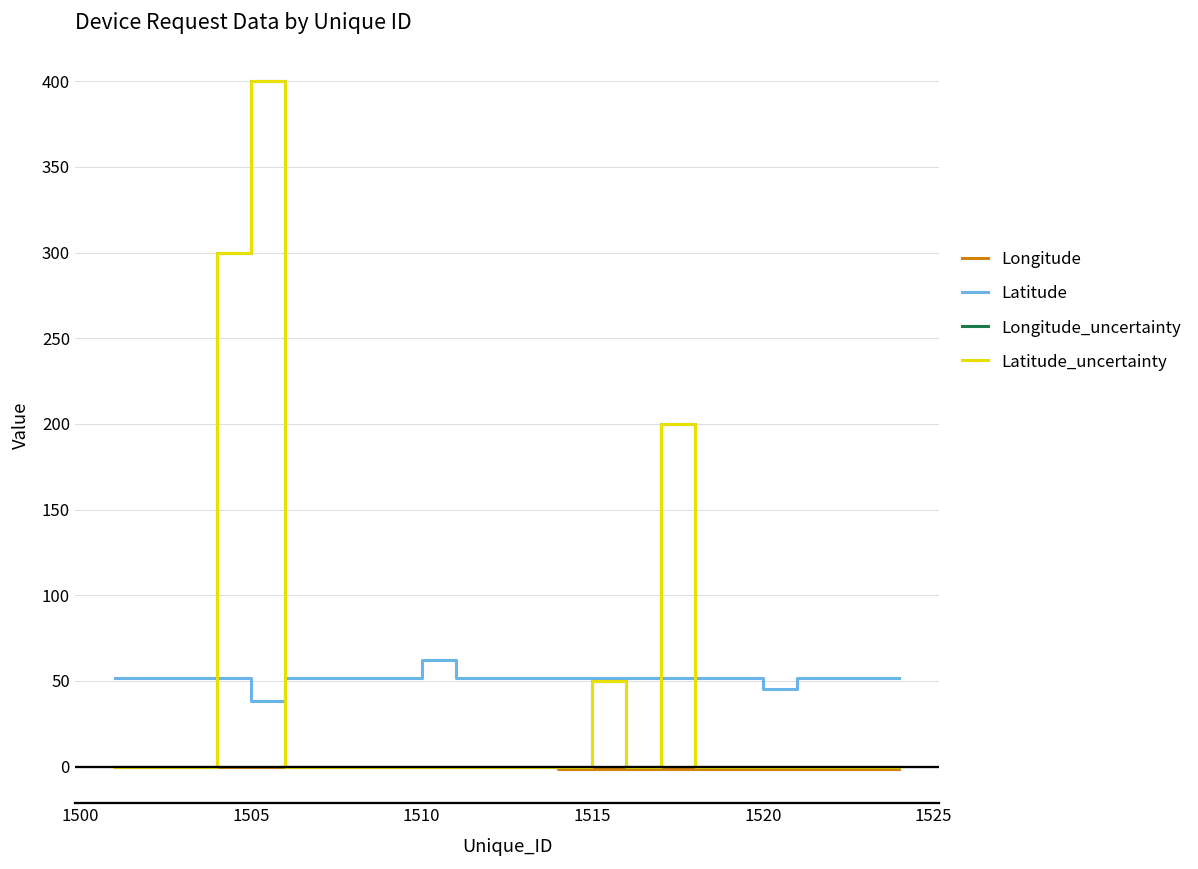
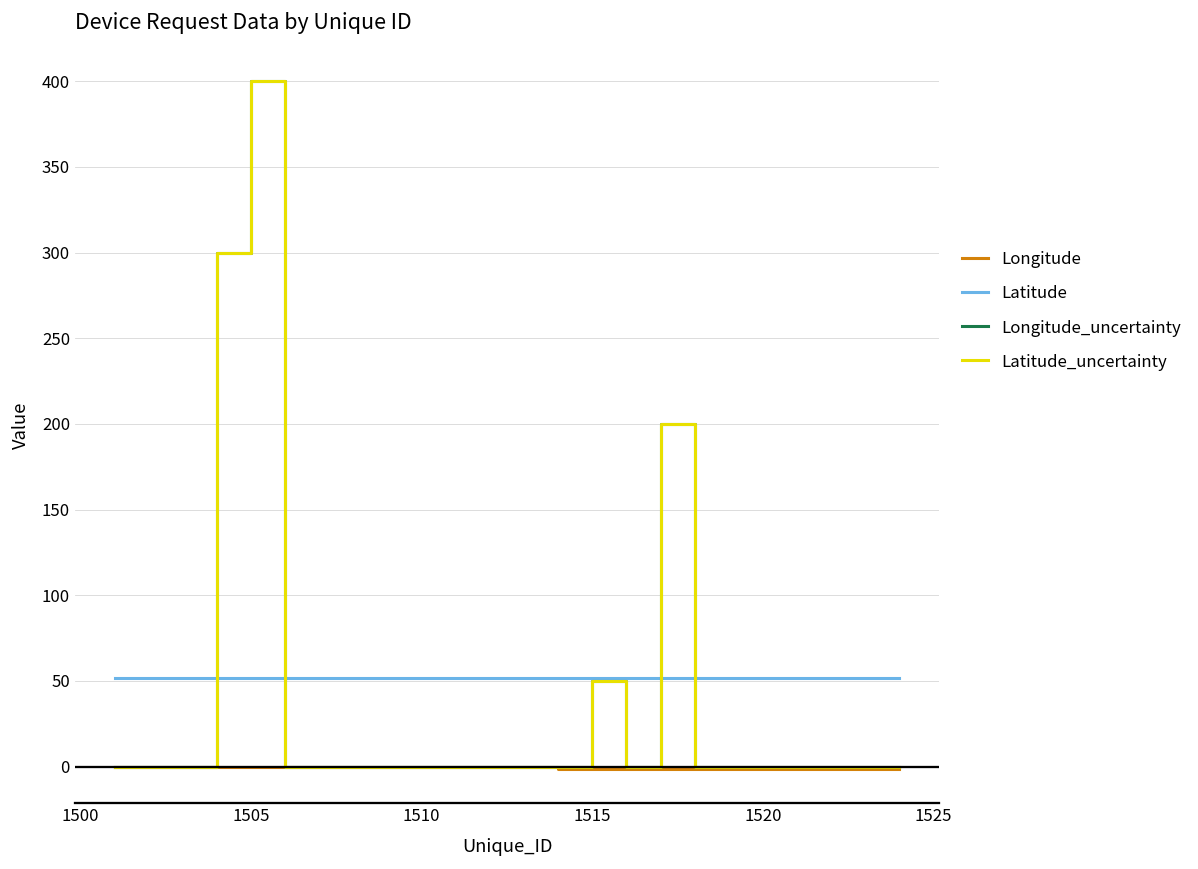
Latitude, 1505: 38 -> 52
Latitude, 1510: 62 -> 52
Latitude, 1520: 45 -> 52
